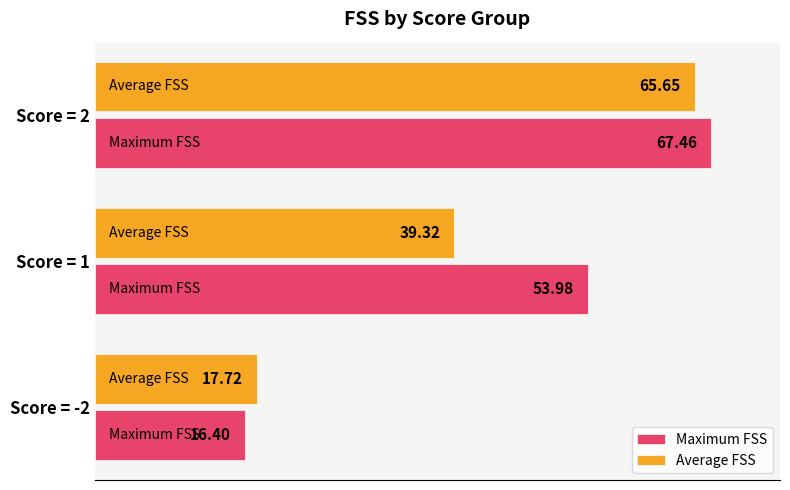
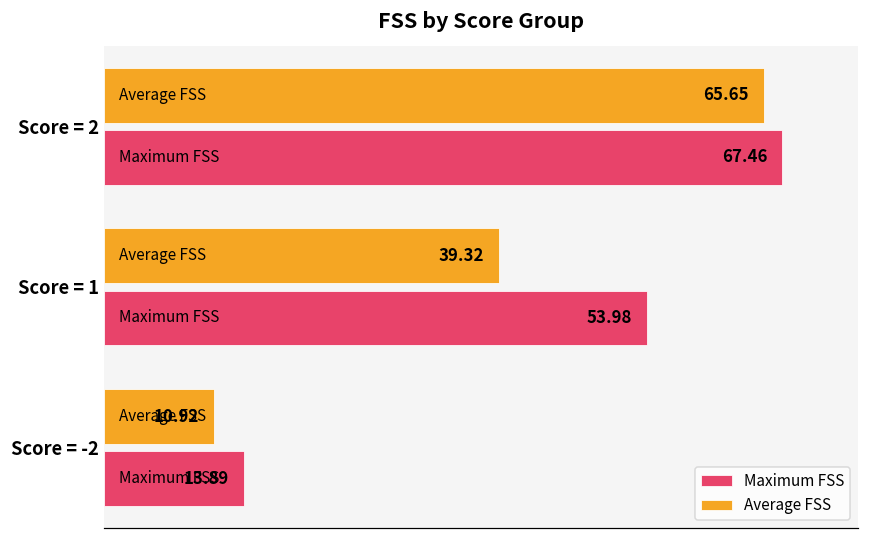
Average FSS, Score = -2: 17.72 -> 10.92
Maximum FSS, Score = -2: 16.40 -> 13.89
